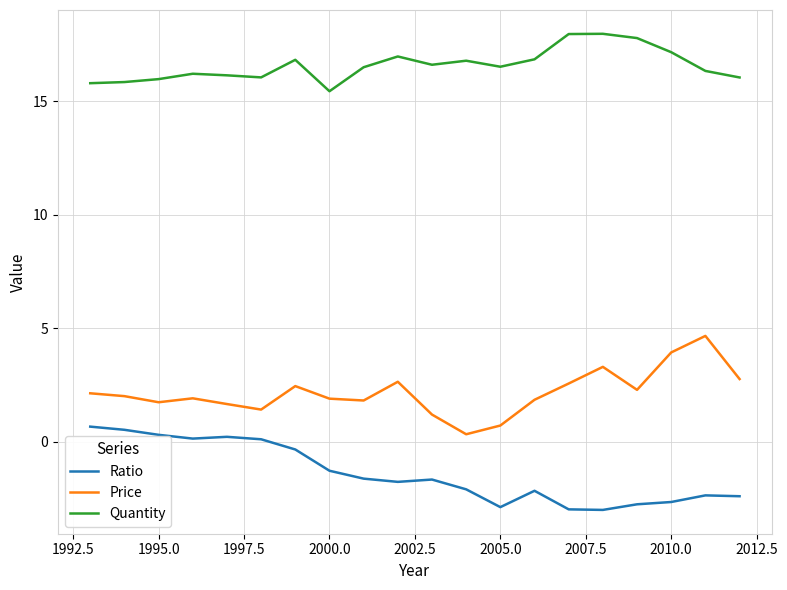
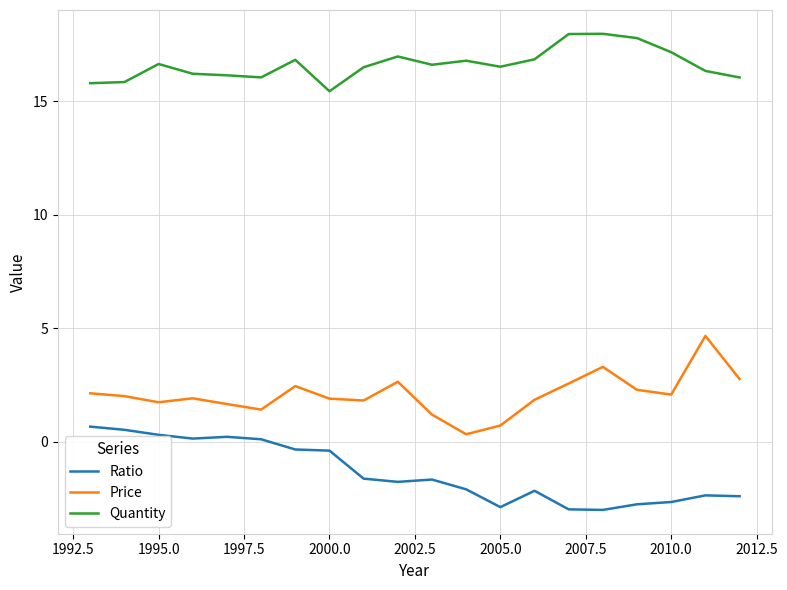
Quantity, 1995.0: 16.0 -> 16.7
Ratio, 2000.0: -1.3 -> -0.4
Price, 2010.0: 3.9 -> 2.1
